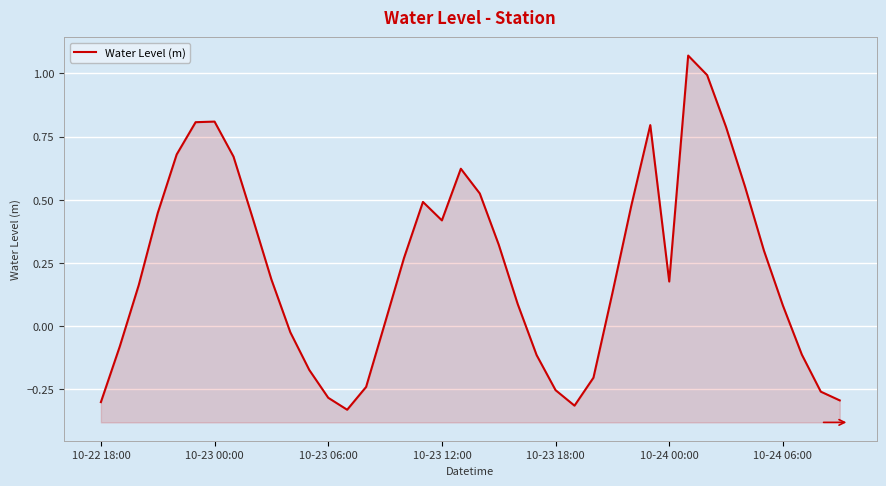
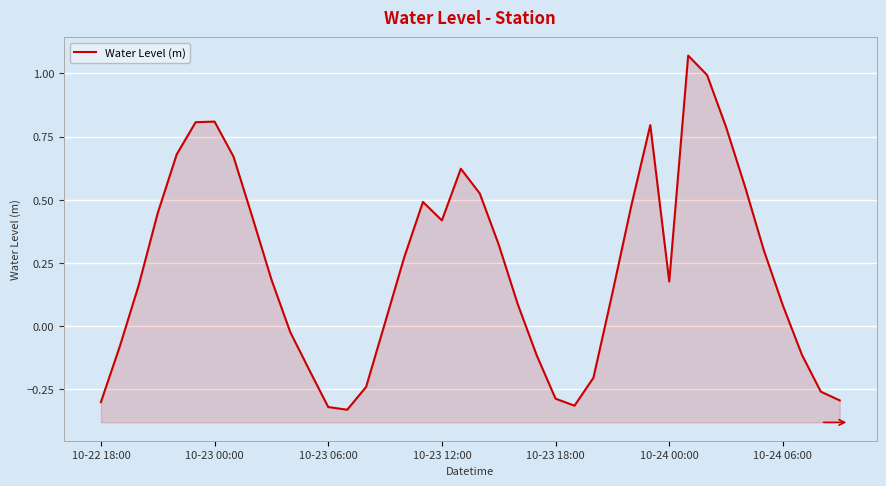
10-23 06:00: -0.28 -> -0.32
10-23 18:00: -0.25 -> -0.29
